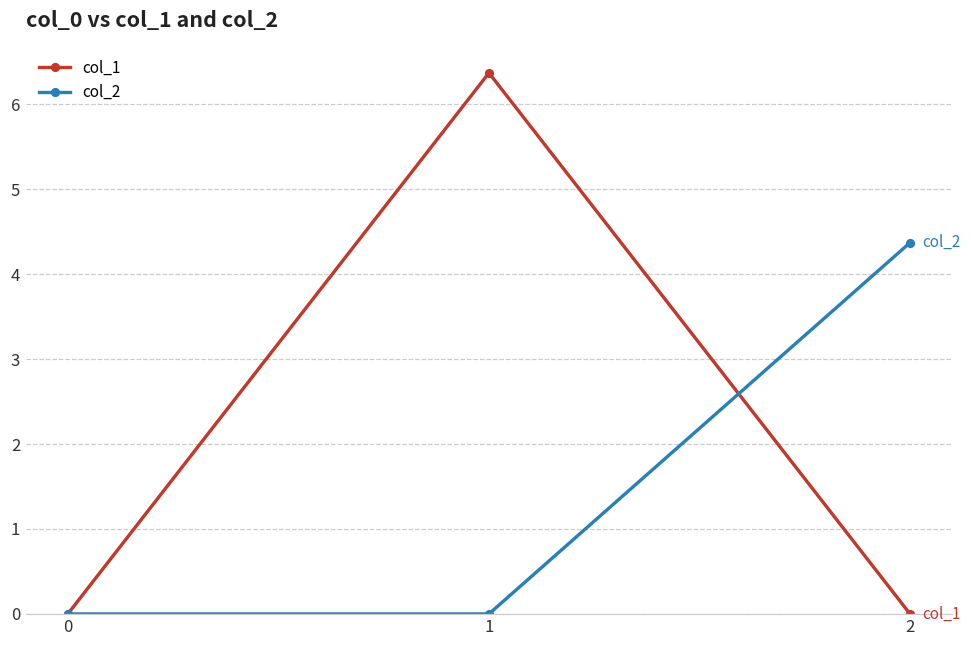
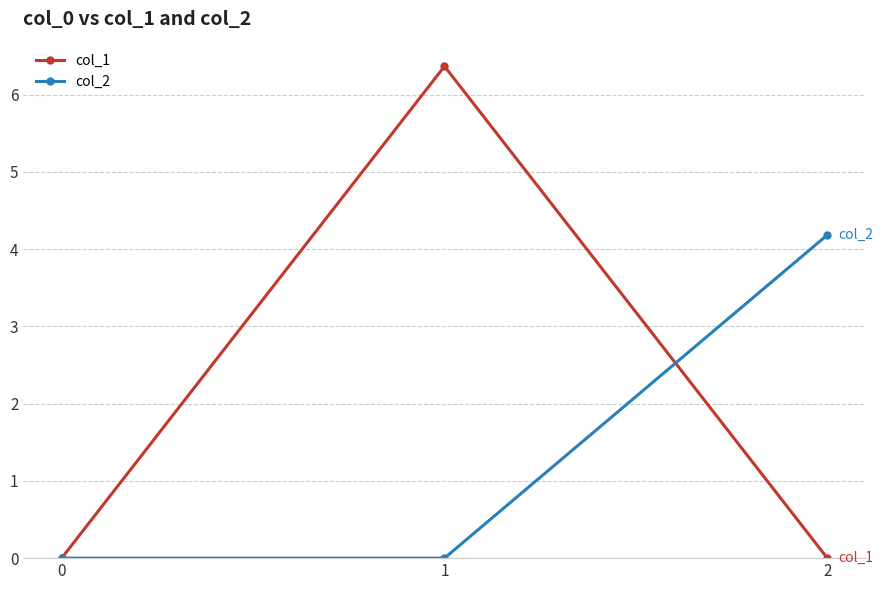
col_2, 2: 4.4 -> 4.2
